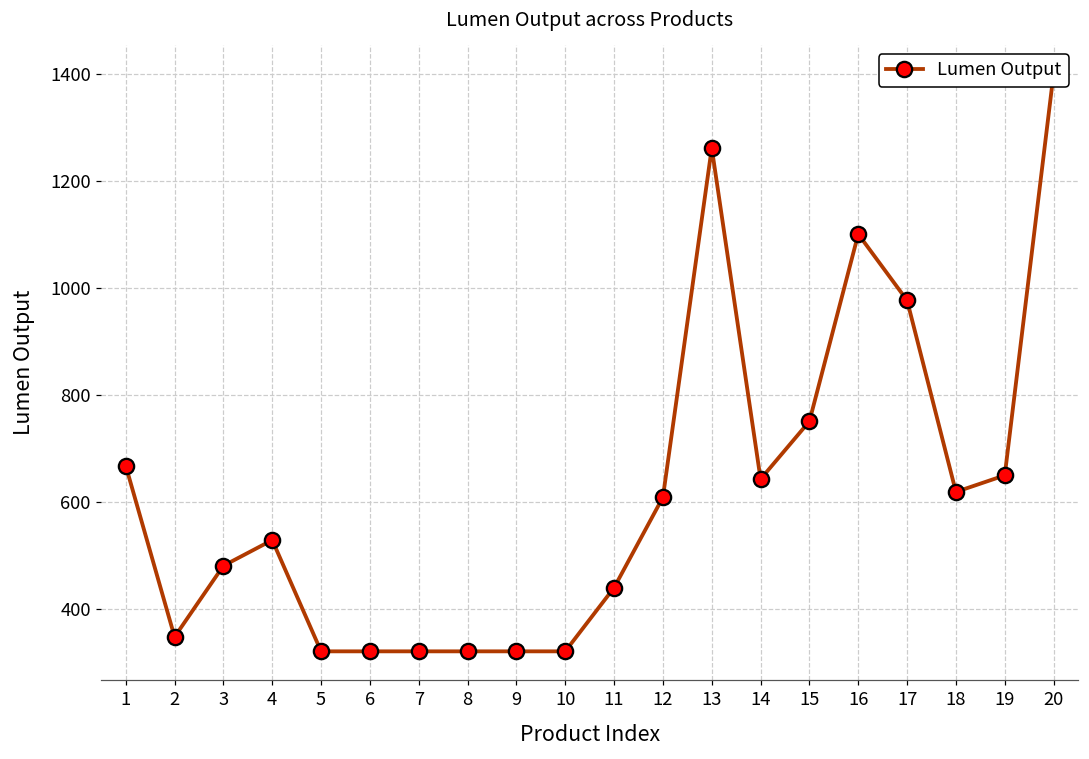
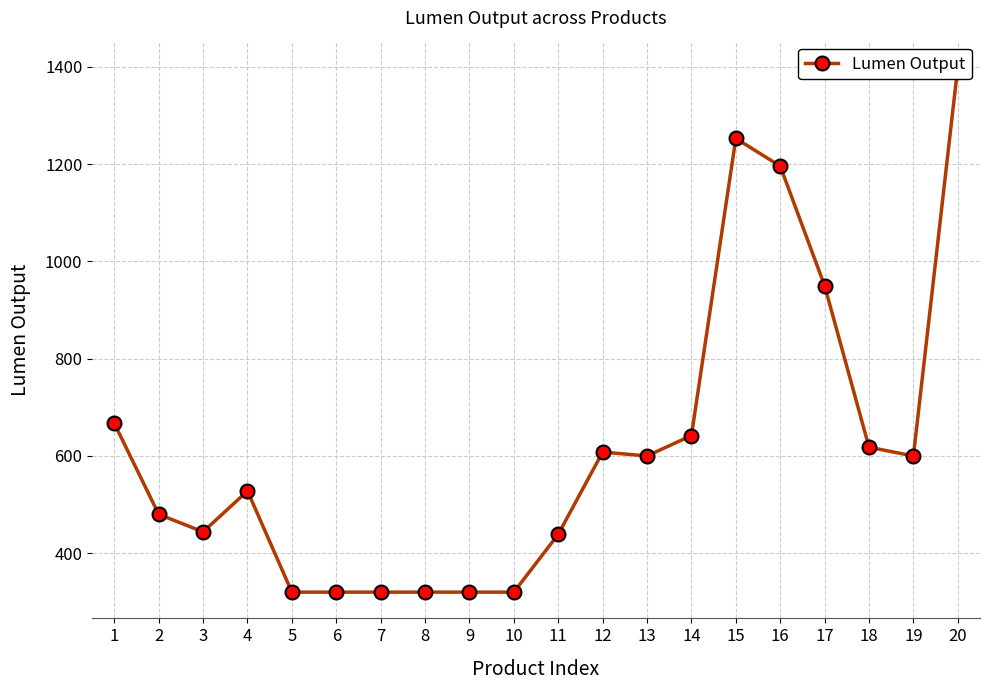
2: 350 -> 480
3: 480 -> 440
13: 1260 -> 600
15: 750 -> 1250
16: 1100 -> 1200
17: 980 -> 950
19: 650 -> 600
